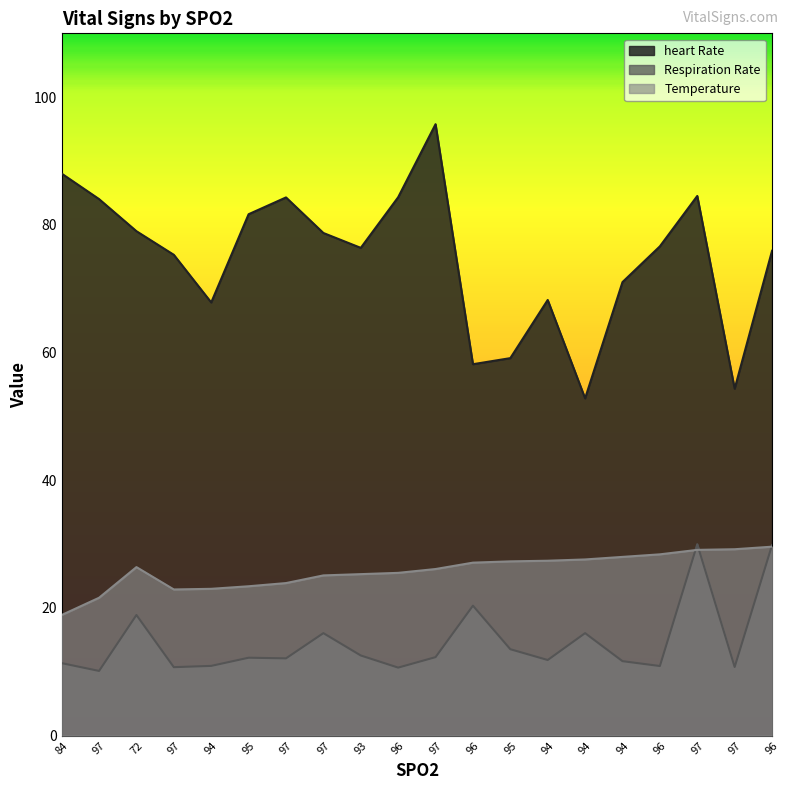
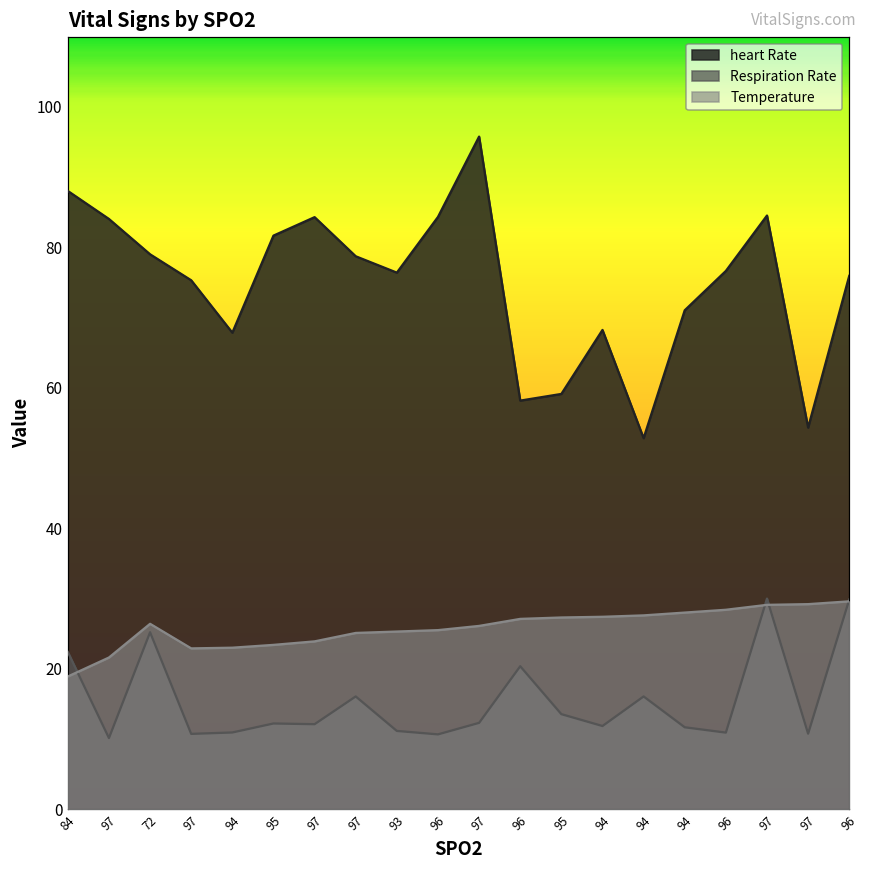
Respiration Rate, 84: 11 -> 22
Respiration Rate, 72: 19 -> 25
Respiration Rate, 93: 13 -> 11
